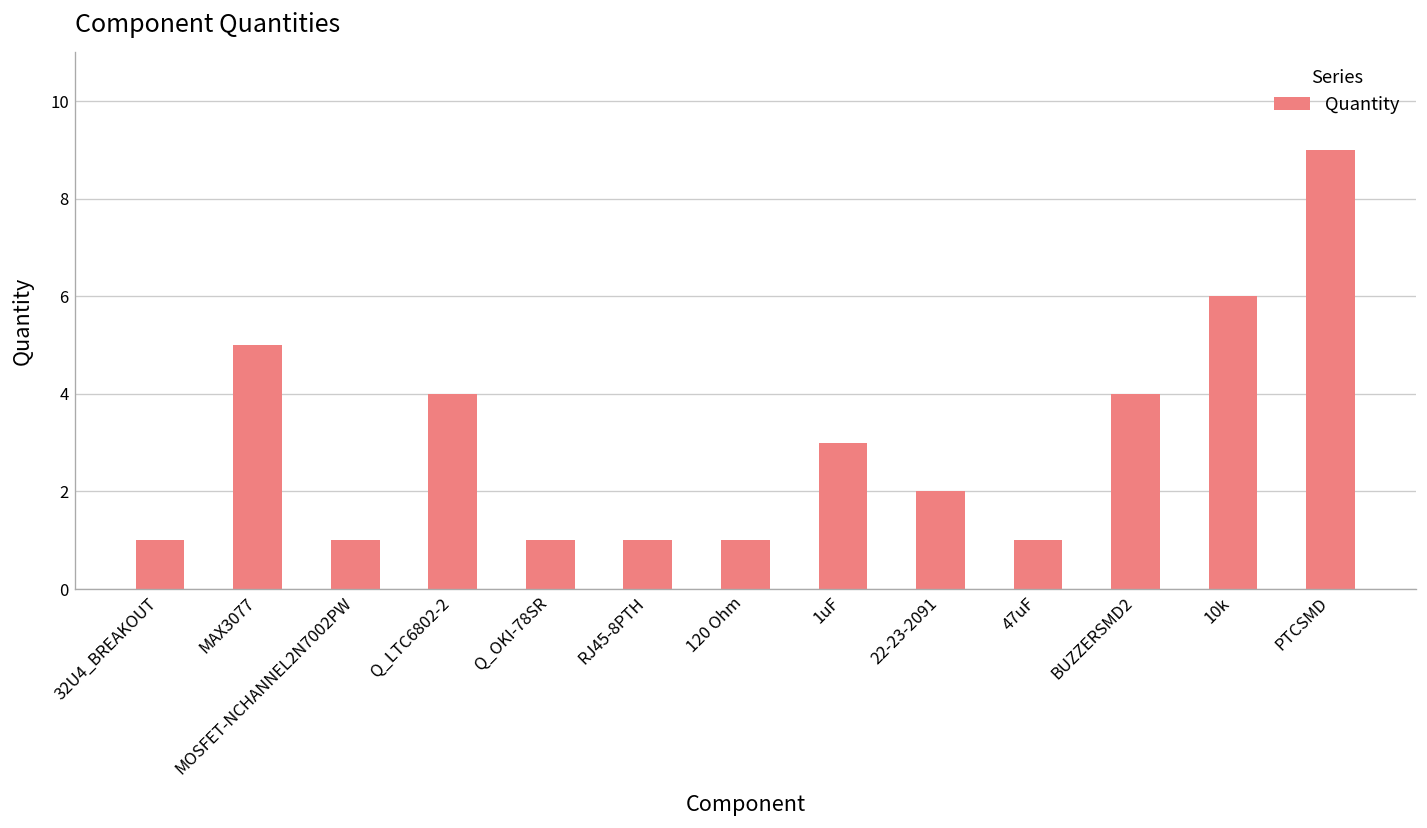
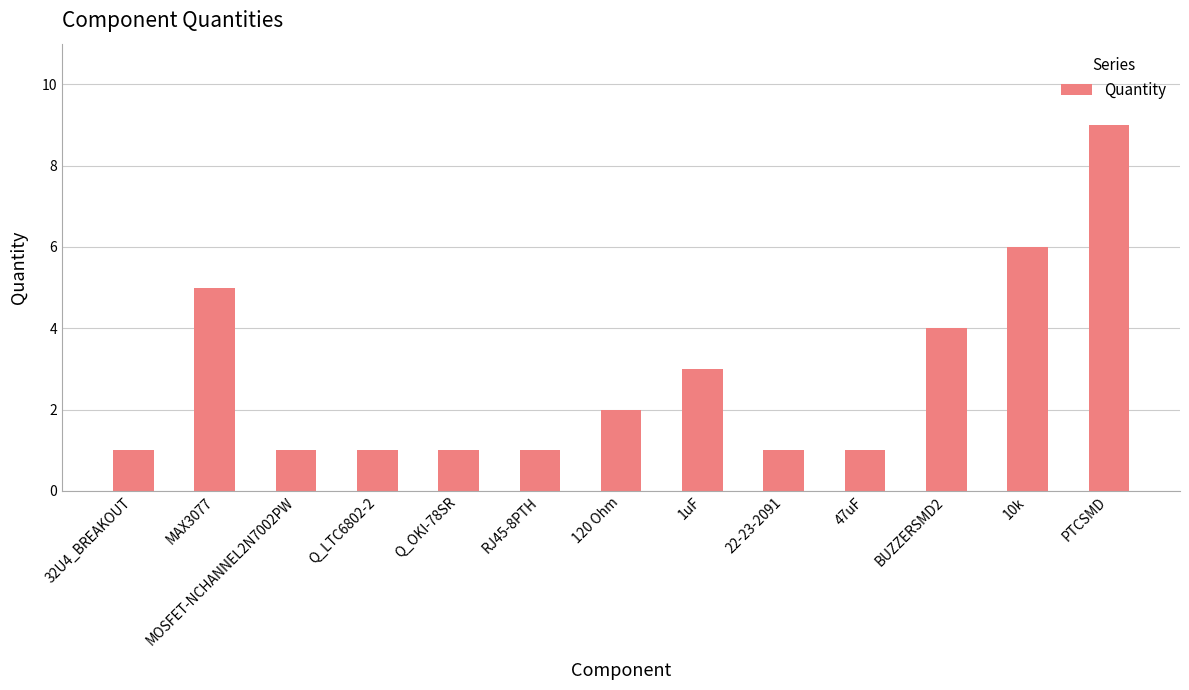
Q_LTC6802-2: 4 -> 1
120 Ohm: 1 -> 2
22-23-2091: 2 -> 1
